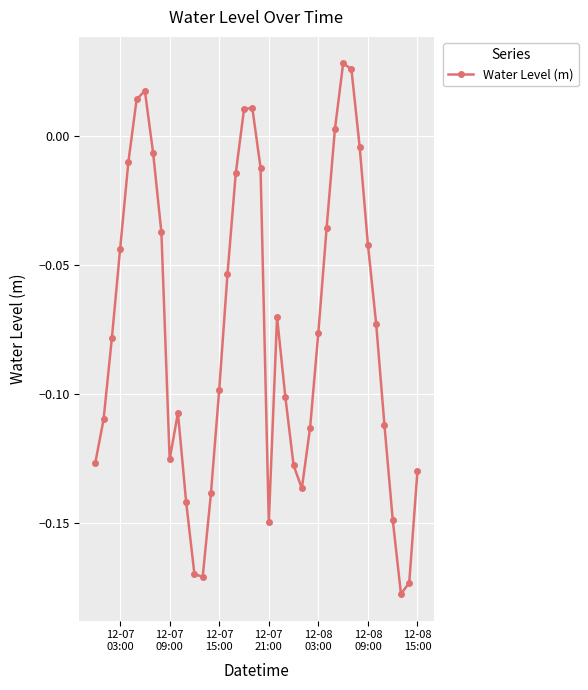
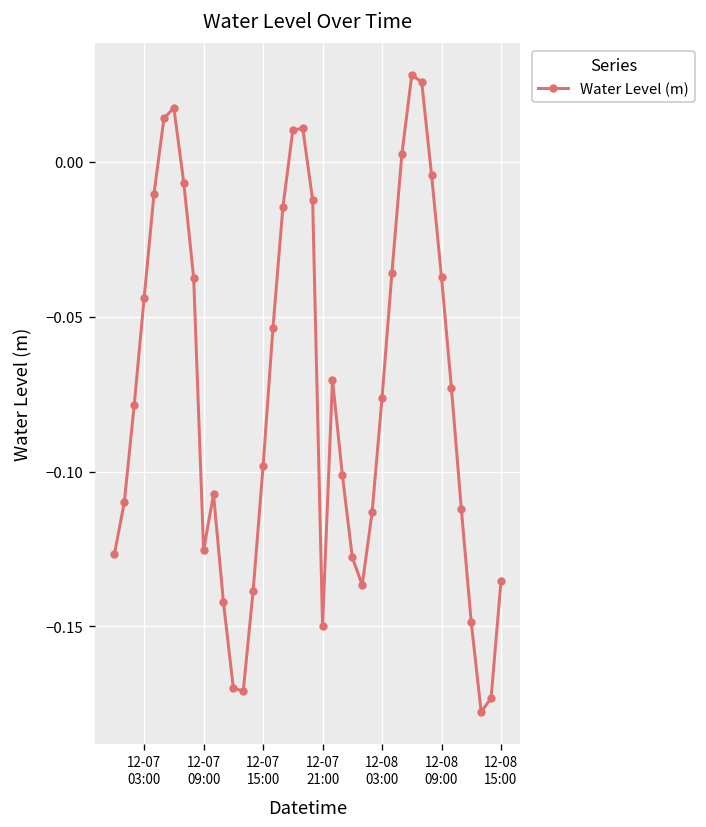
12-08 09:00: -0.042 -> -0.037
12-08 15:00: -0.130 -> -0.135
